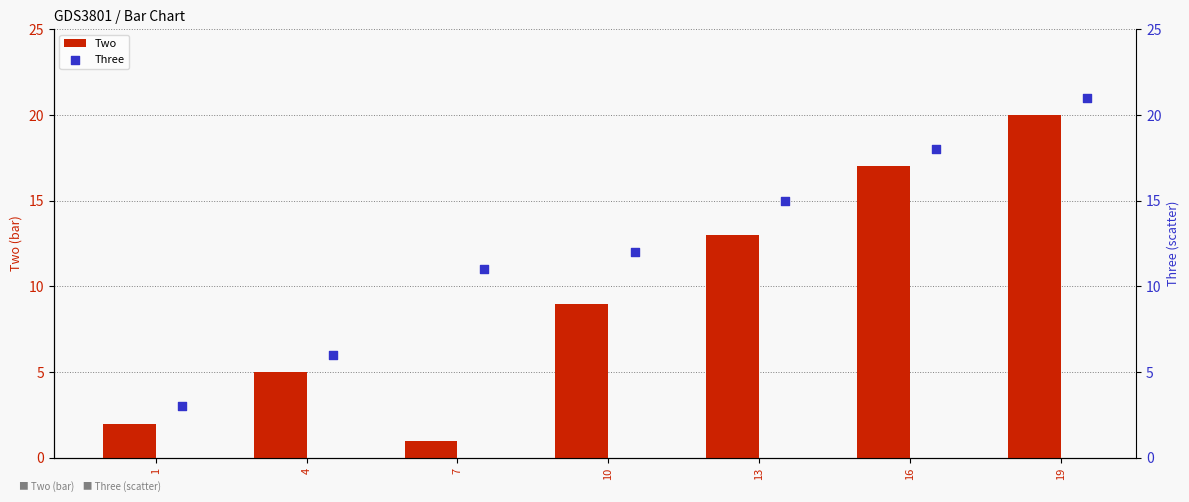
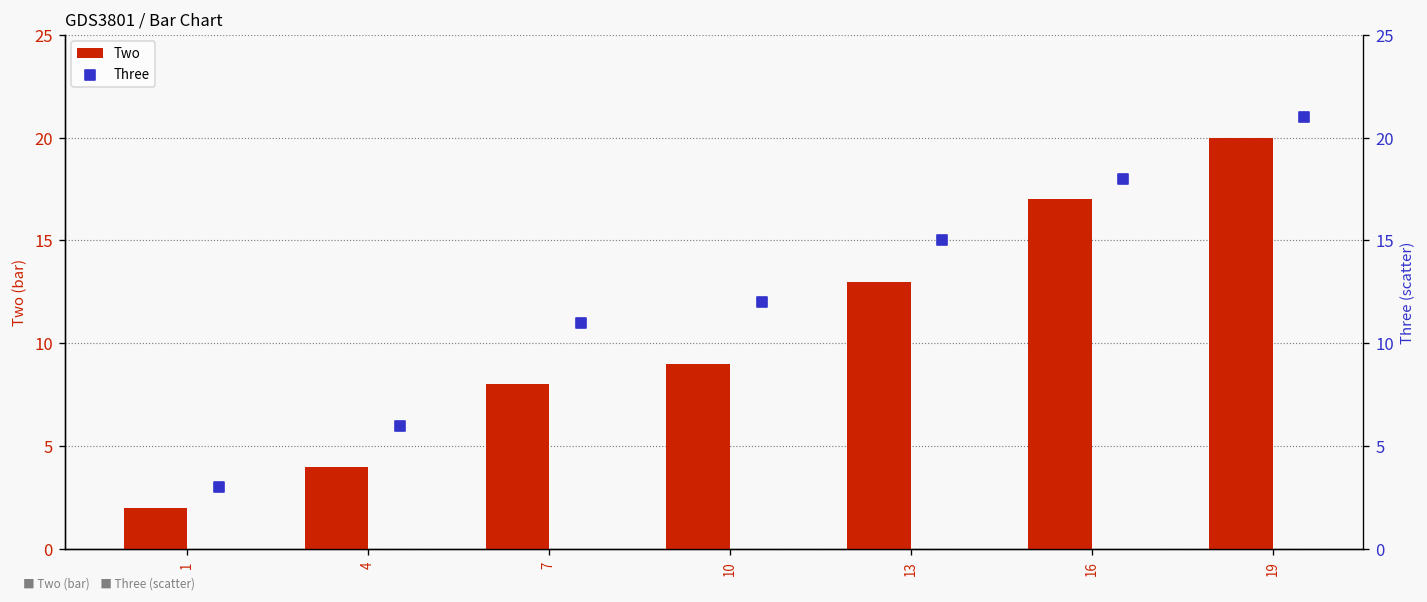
Two, 4: 5 -> 4
Two, 7: 1 -> 8
